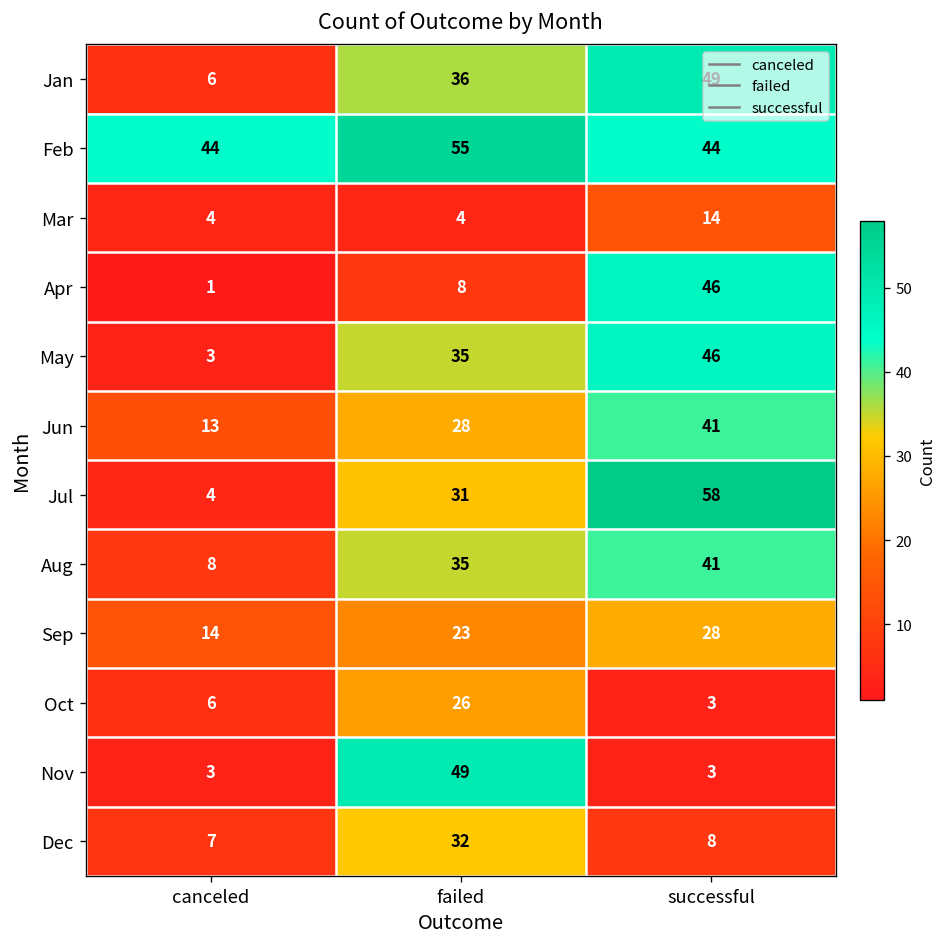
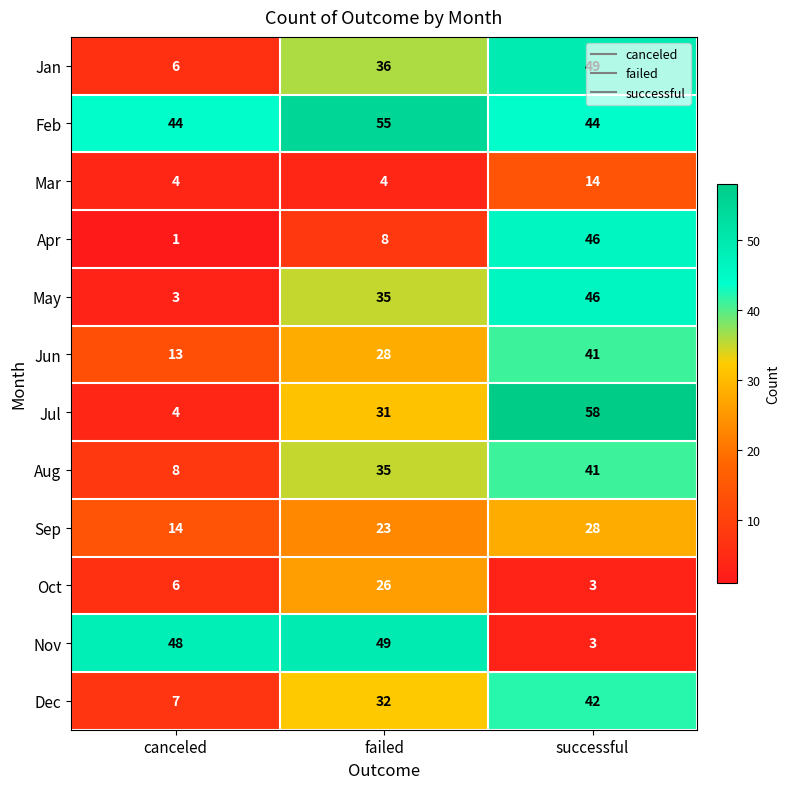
Nov, canceled: 3 -> 48
Dec, successful: 8 -> 42
